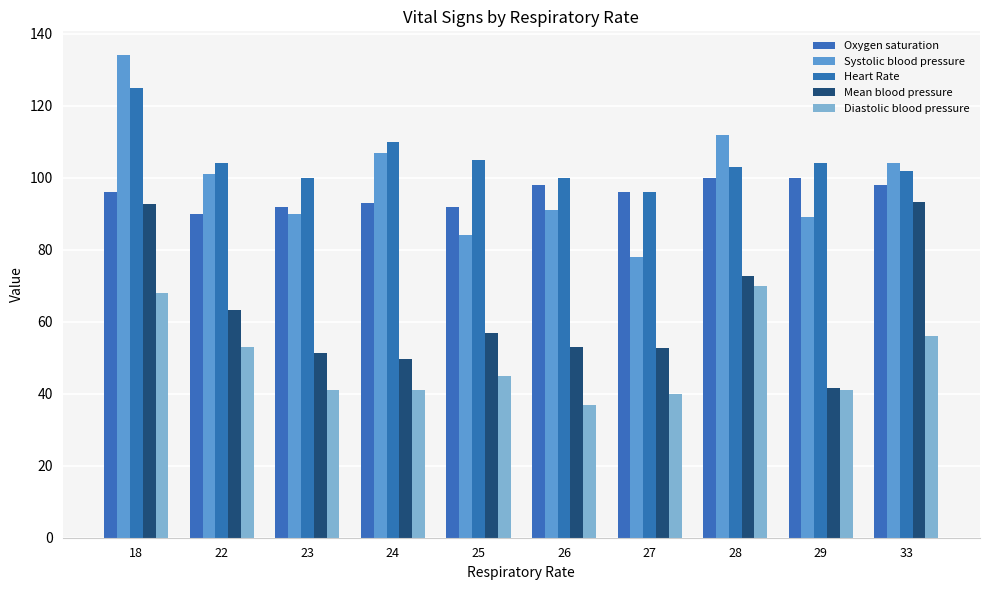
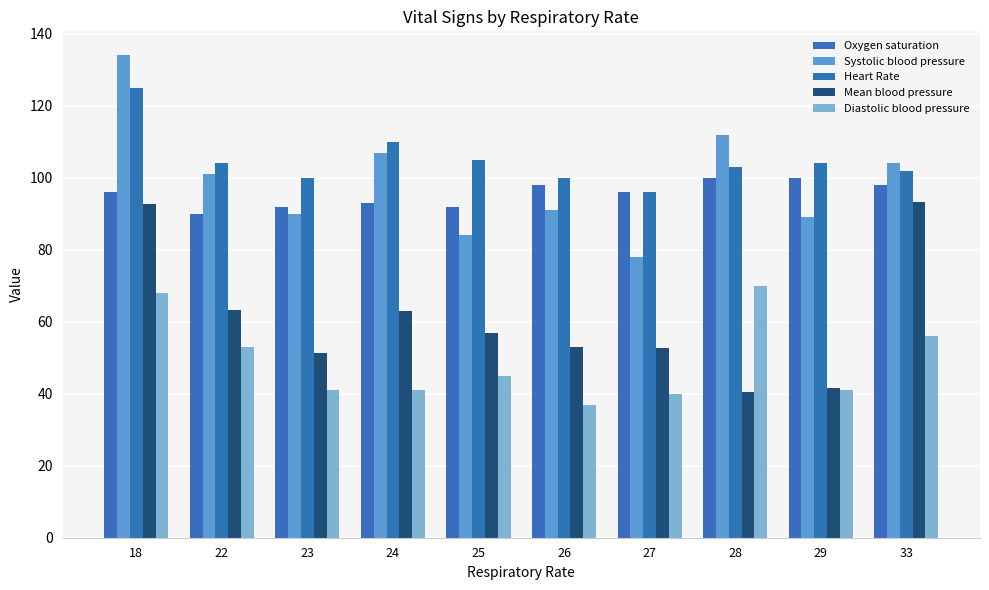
Mean blood pressure, 24: 50 -> 63
Mean blood pressure, 28: 73 -> 41
